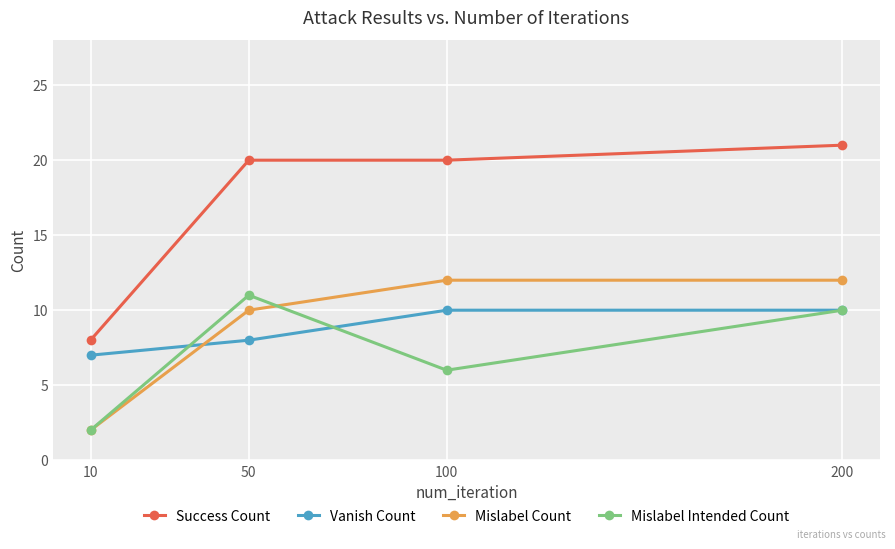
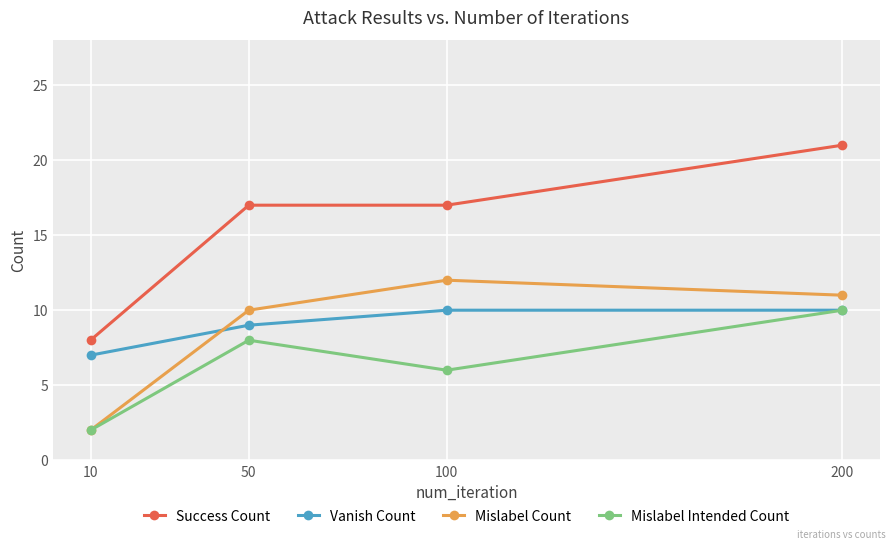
Success Count, 50: 20 -> 17
Vanish Count, 50: 8 -> 9
Mislabel Intended Count, 50: 11 -> 8
Success Count, 100: 20 -> 17
Mislabel Count, 200: 12 -> 11
